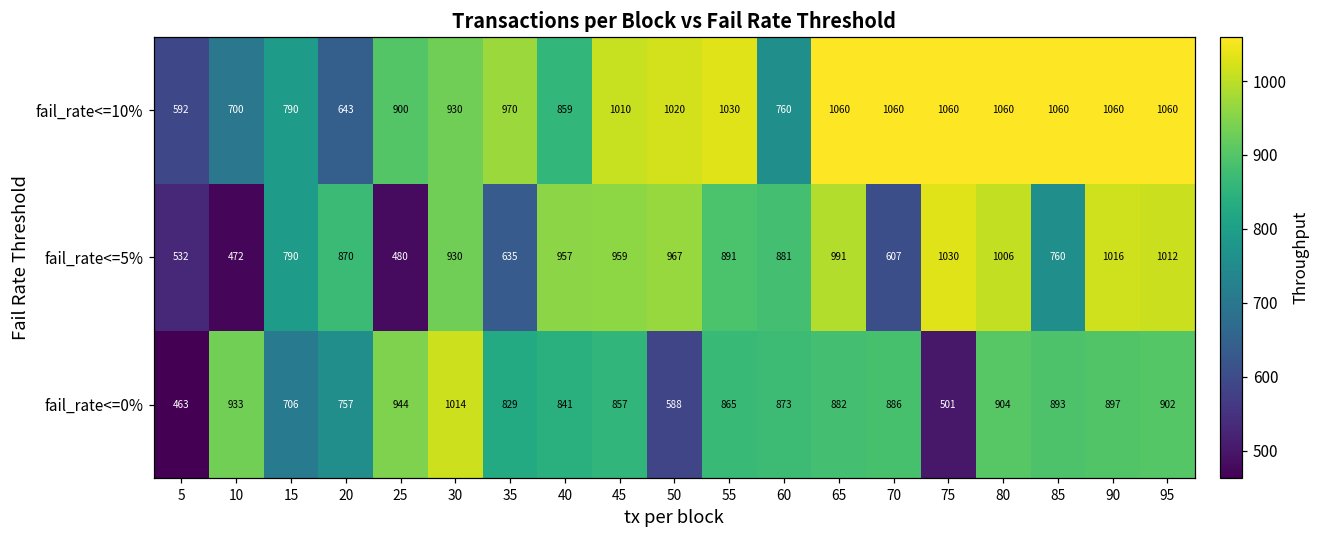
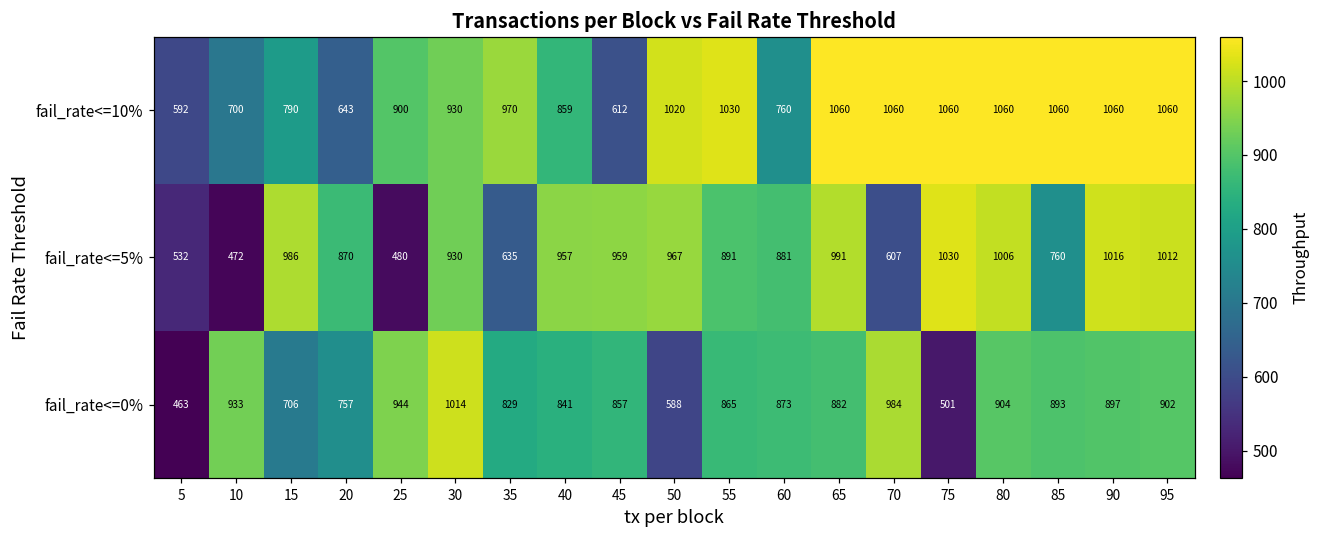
fail_rate<=10%, 45: 1010 -> 612
fail_rate<=5%, 15: 790 -> 986
fail_rate<=0%, 70: 886 -> 984
